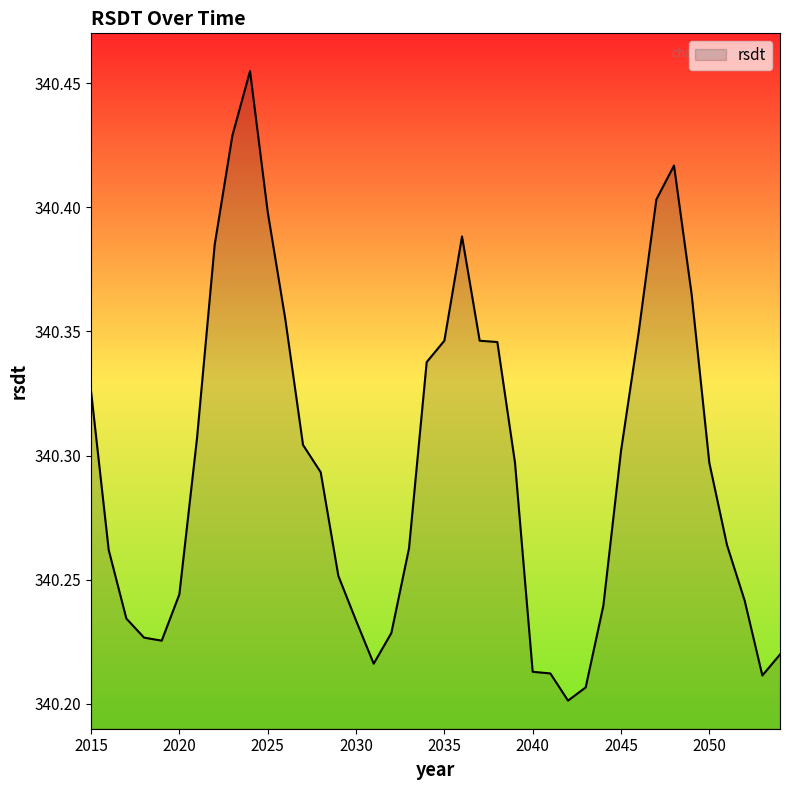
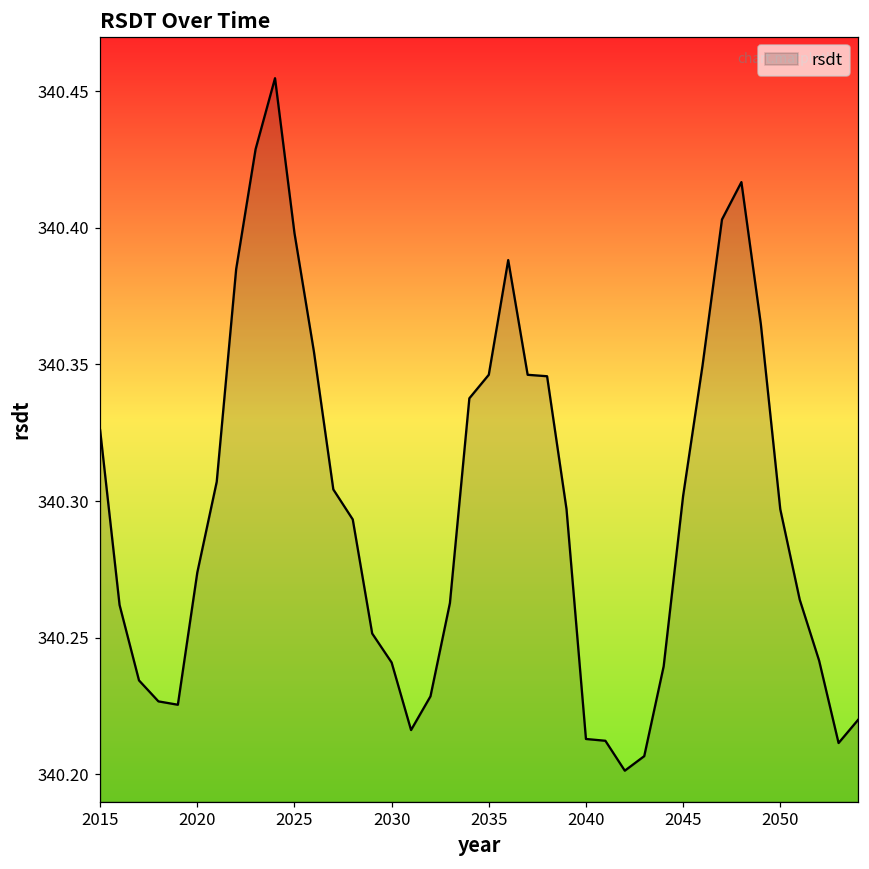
2020: 340.244 -> 340.274
2030: 340.234 -> 340.241
